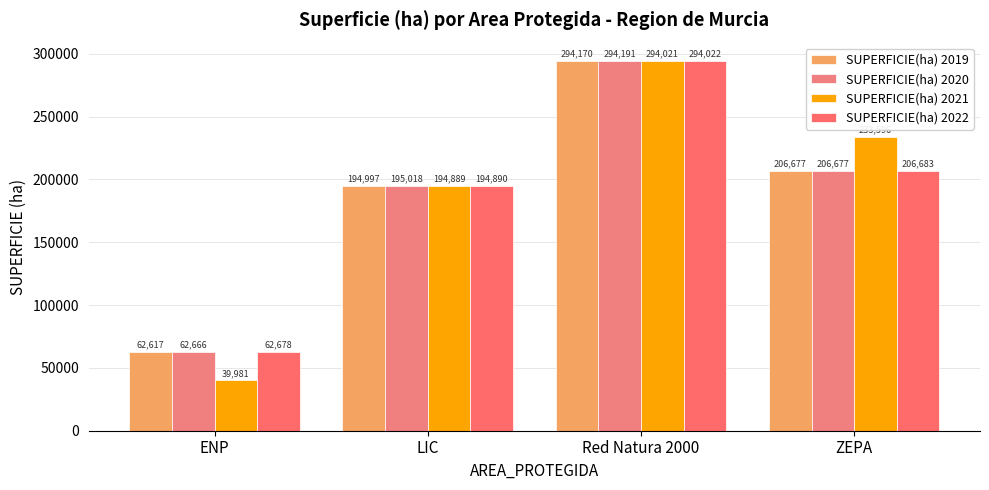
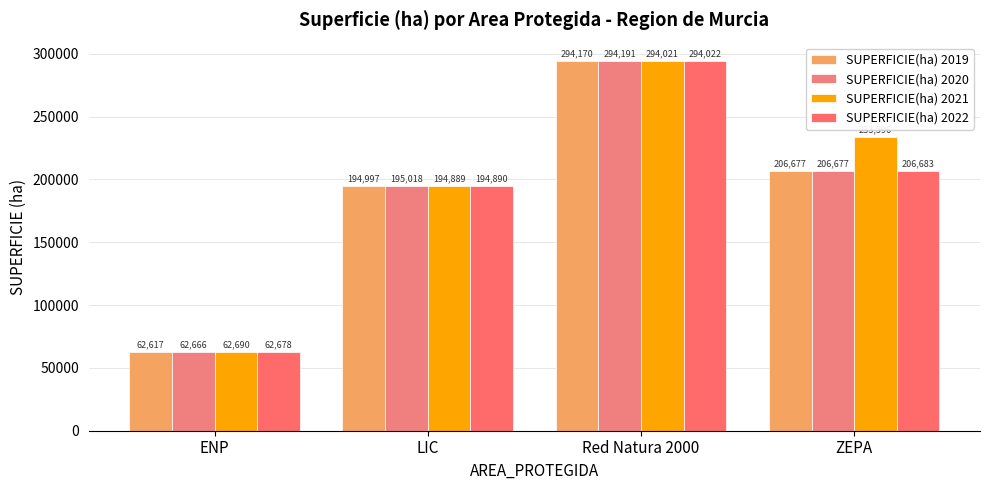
SUPERFICIE(ha) 2021, ENP: 39,981 -> 62,690
